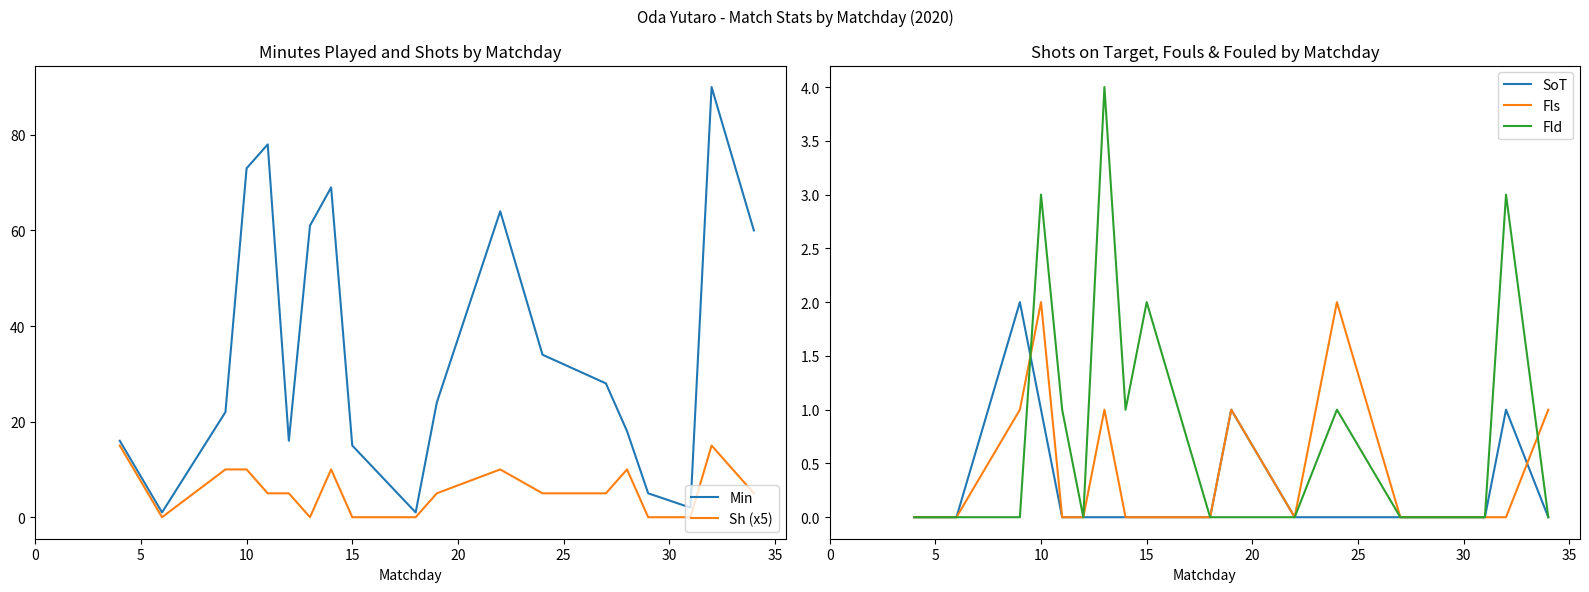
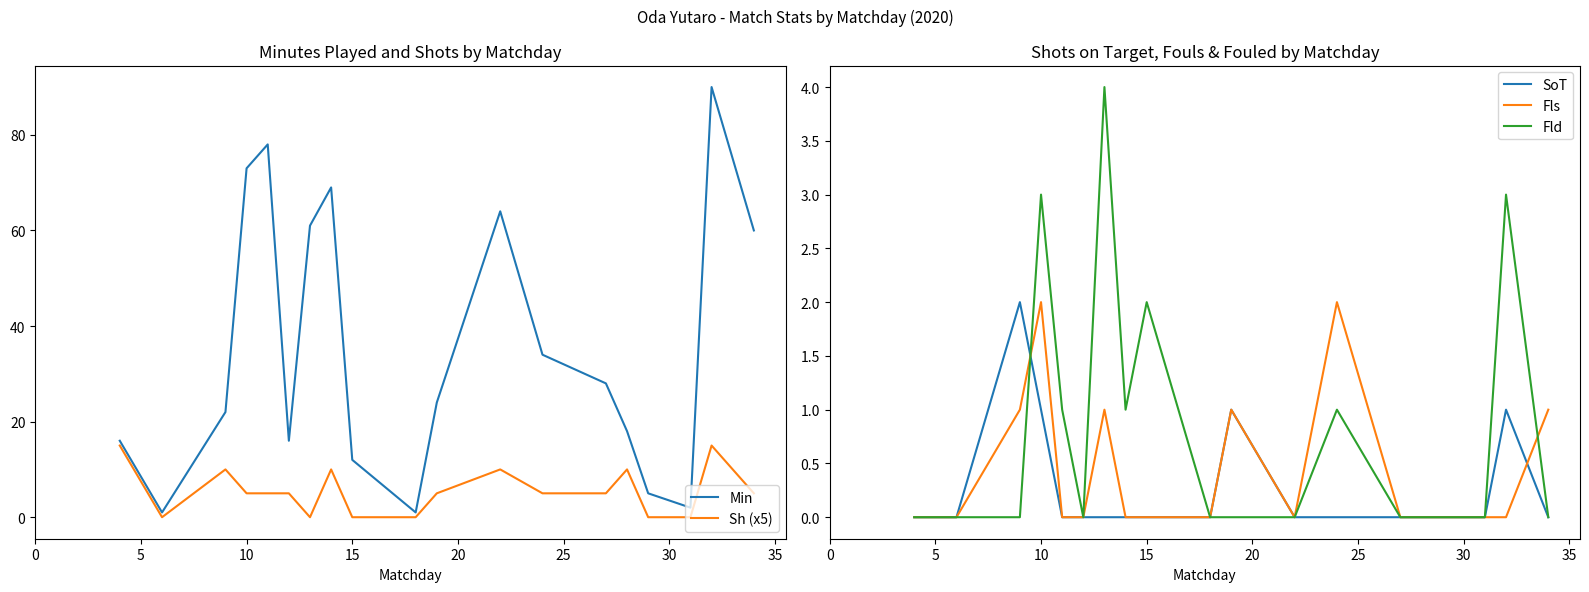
Minutes Played and Shots by Matchday, Sh (x5), 10: 10 -> 5
Minutes Played and Shots by Matchday, Min, 15: 15 -> 12
